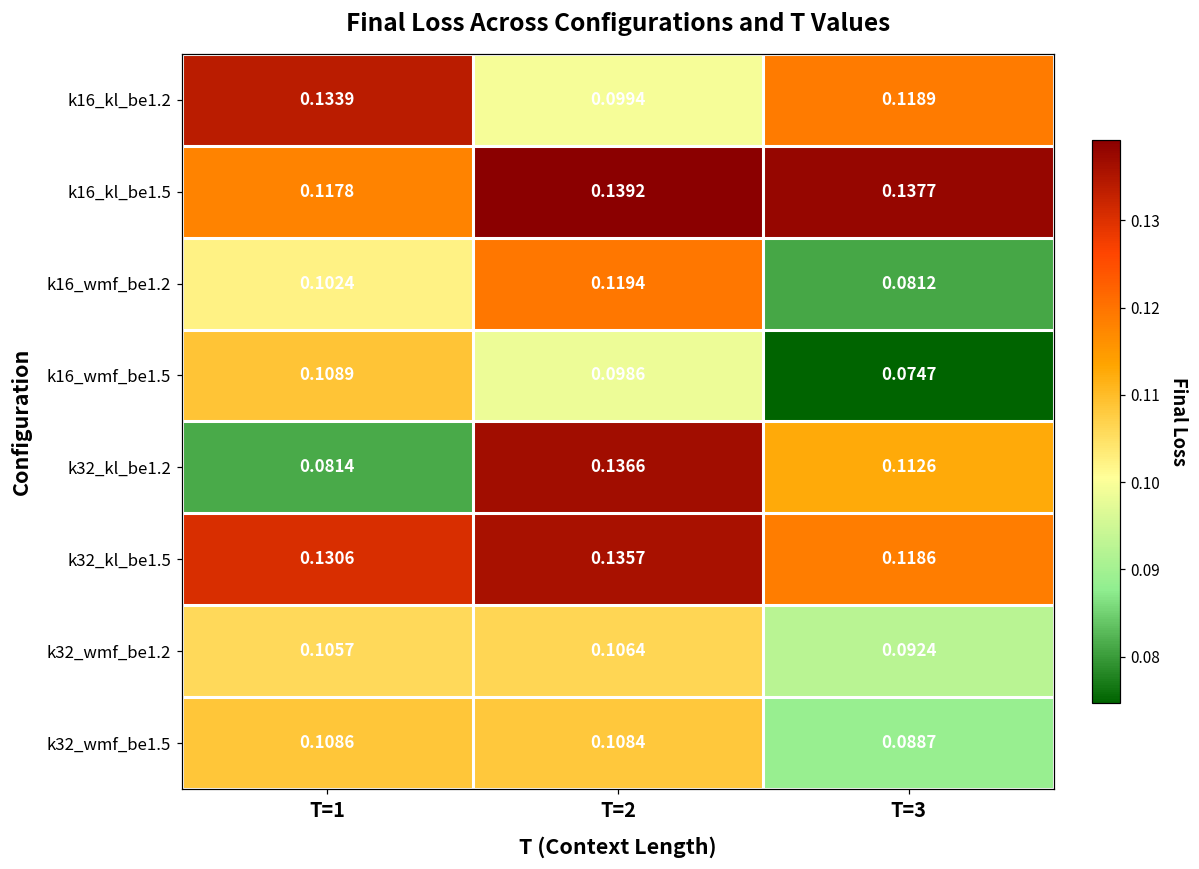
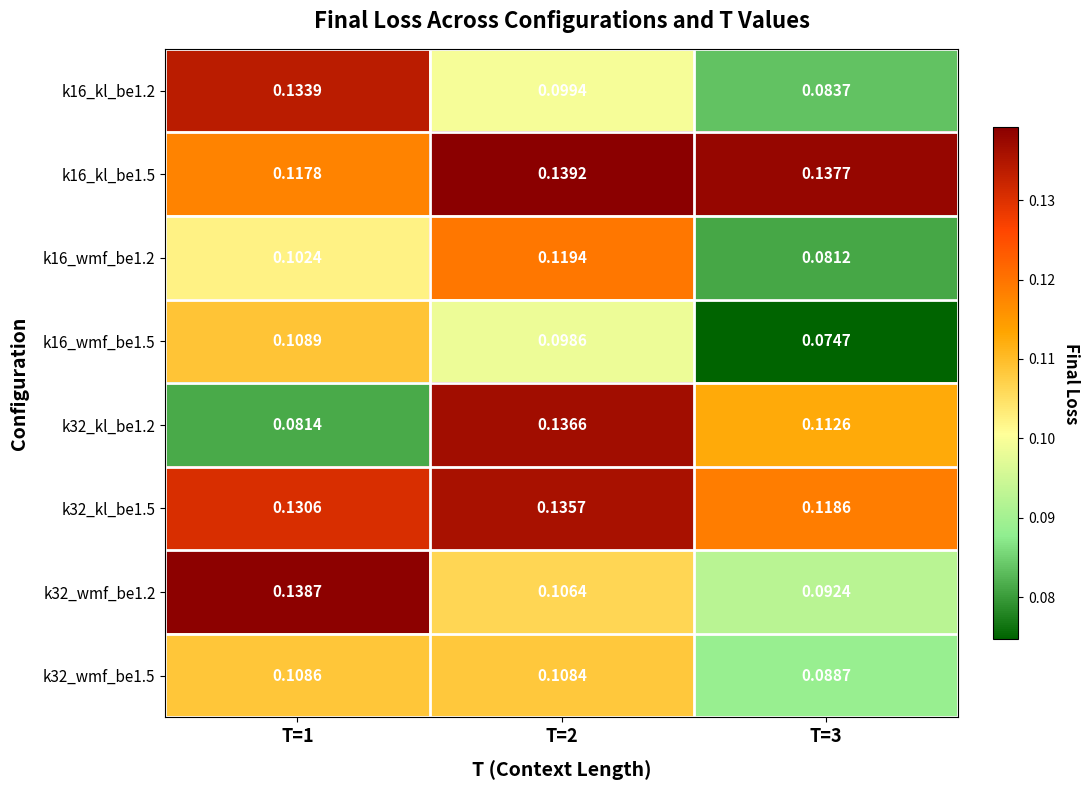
k16_kl_be1.2, T=3: 0.1189 -> 0.0837
k32_wmf_be1.2, T=1: 0.1057 -> 0.1387
